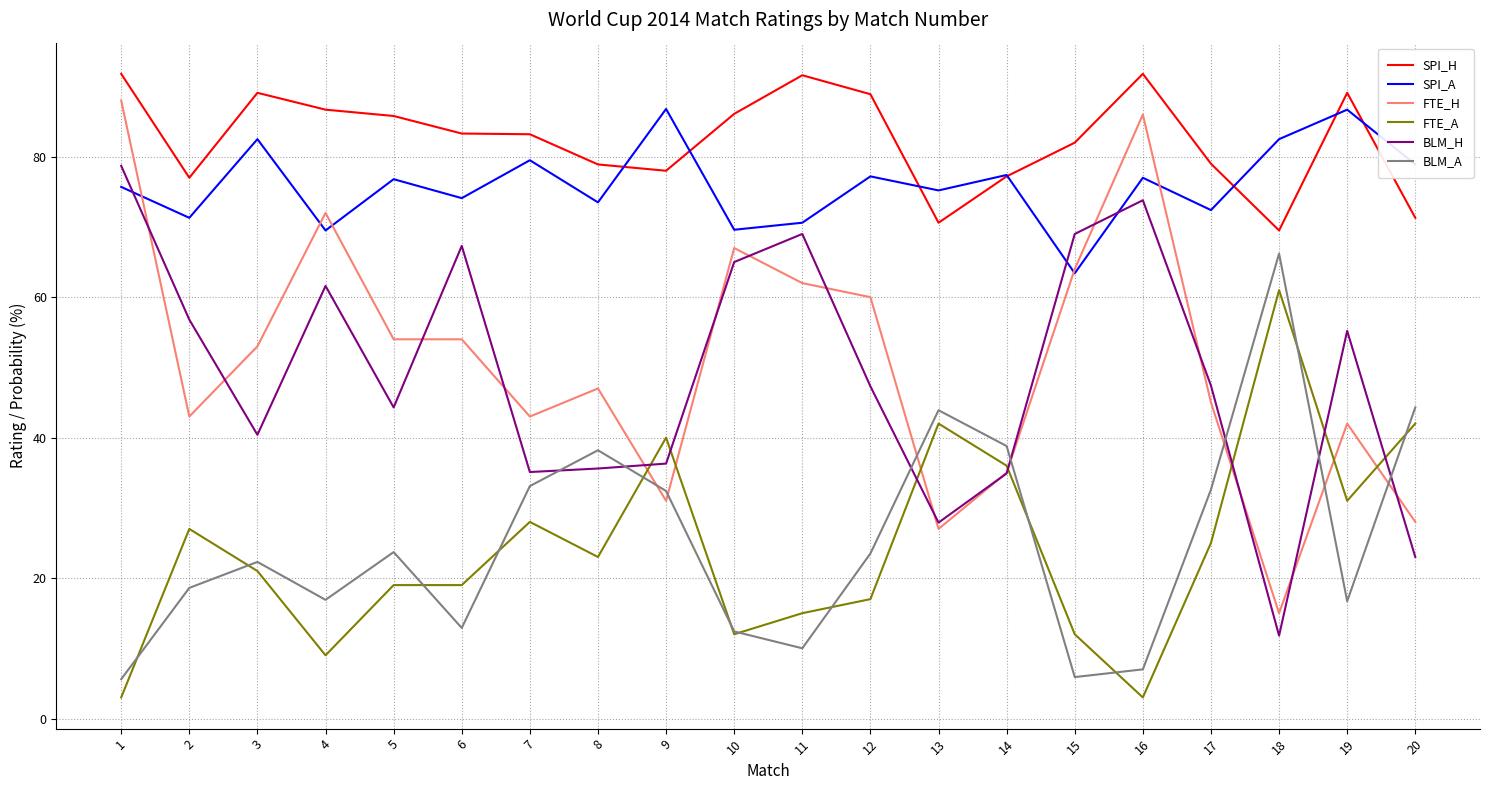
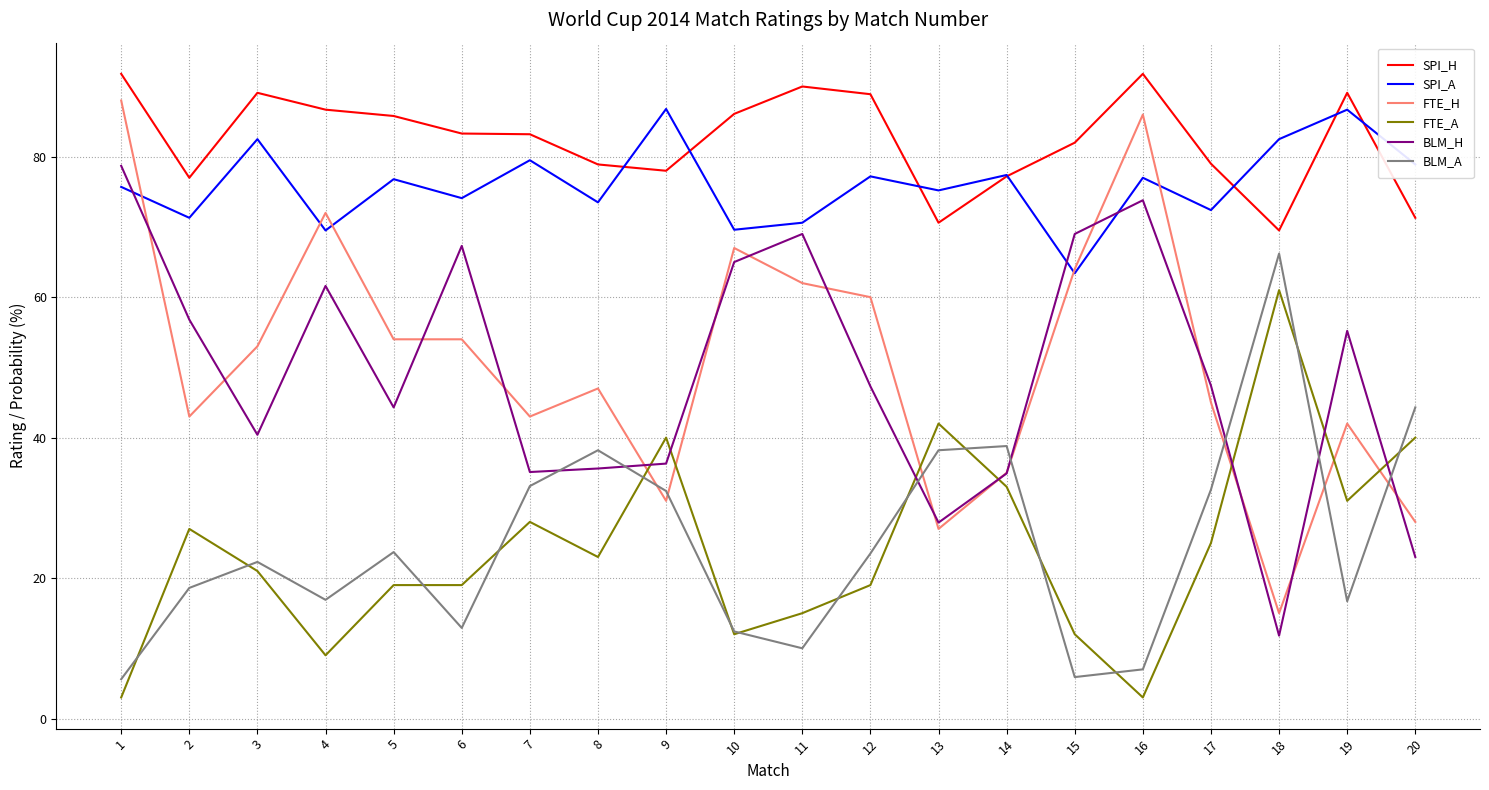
SPI_H, 11: 92 -> 90
FTE_A, 12: 17 -> 19
BLM_A, 13: 44 -> 38
FTE_A, 14: 36 -> 33
FTE_A, 20: 42 -> 40
